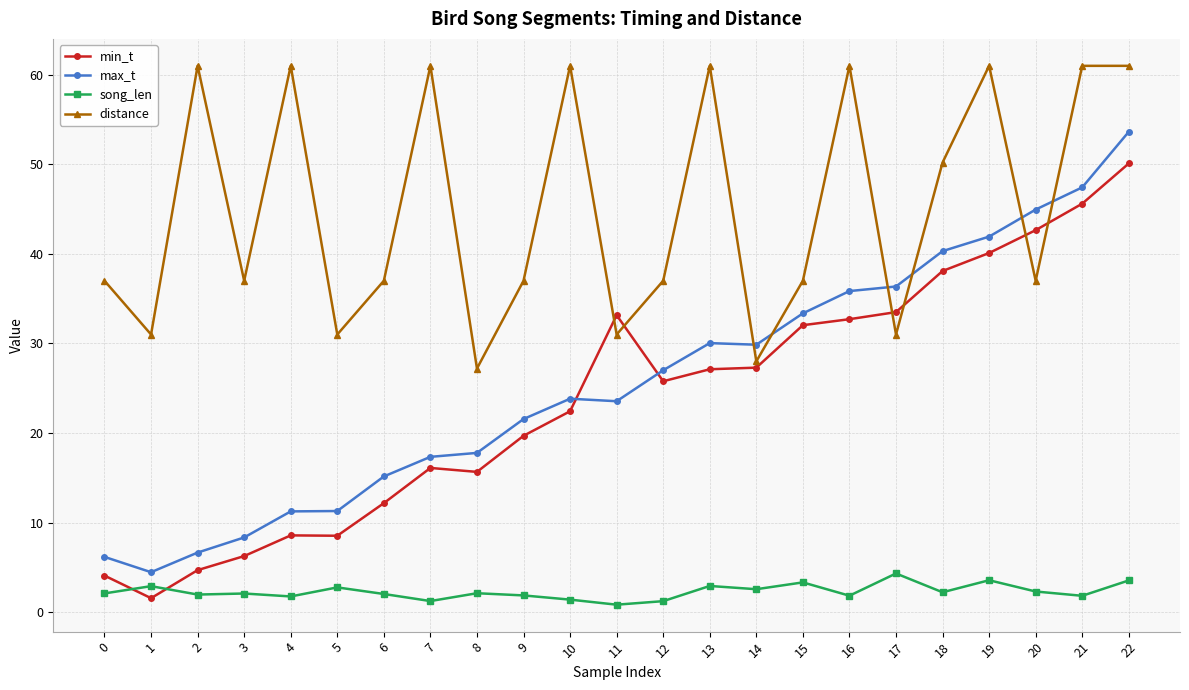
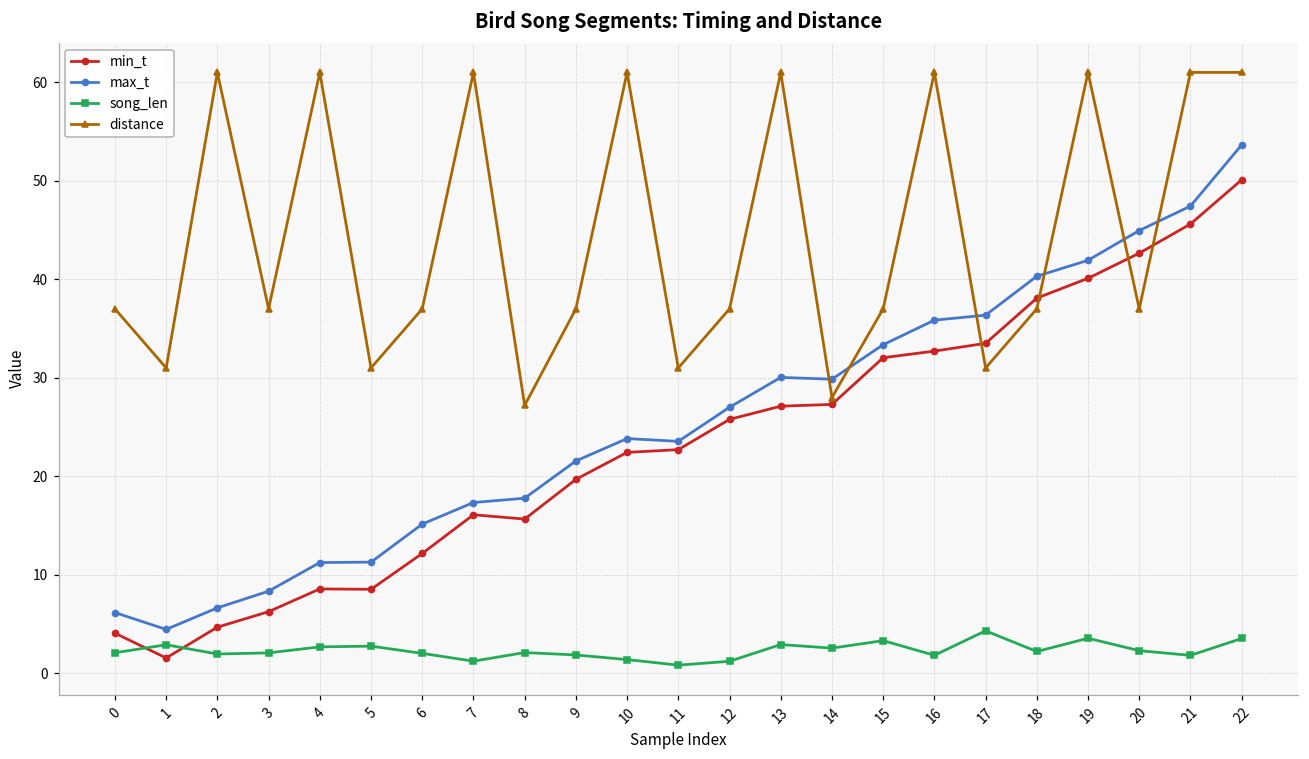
song_len, 4: 2 -> 3
min_t, 11: 33 -> 23
distance, 18: 50 -> 37
